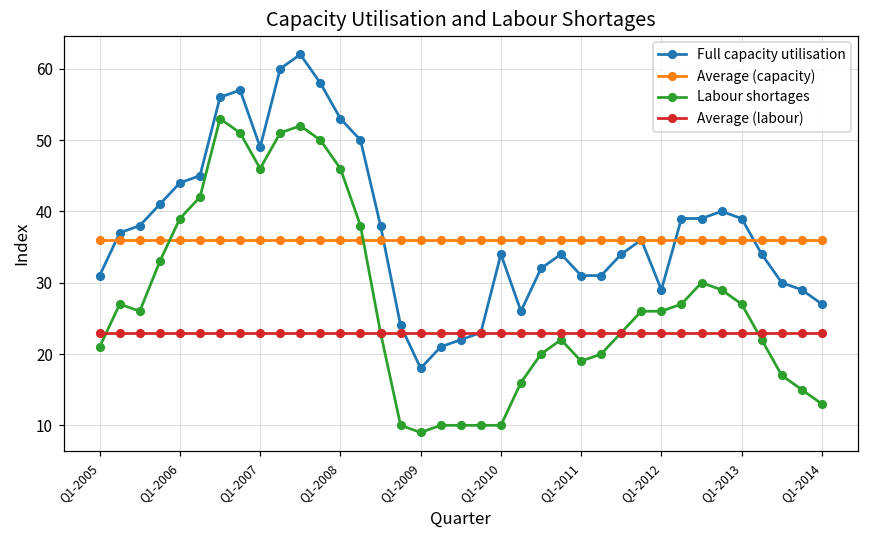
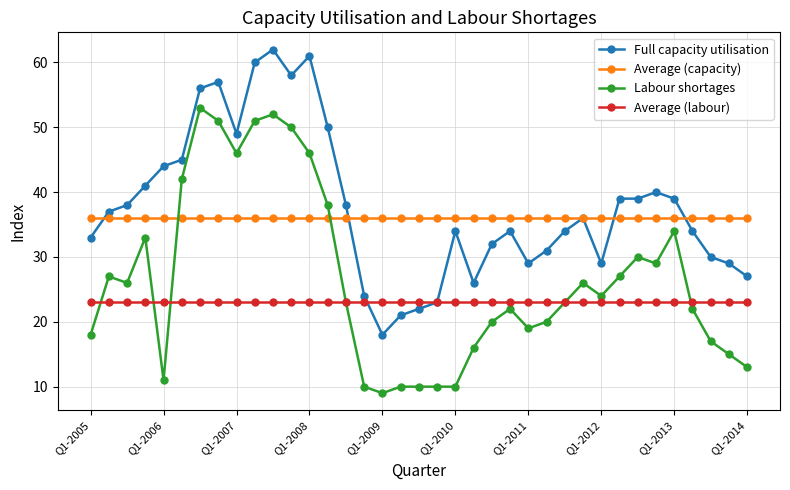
Full capacity utilisation, Q1-2005: 31 -> 33
Labour shortages, Q1-2005: 21 -> 18
Labour shortages, Q1-2006: 39 -> 11
Full capacity utilisation, Q1-2008: 53 -> 61
Full capacity utilisation, Q1-2011: 31 -> 29
Labour shortages, Q1-2012: 26 -> 24
Labour shortages, Q1-2013: 27 -> 34
